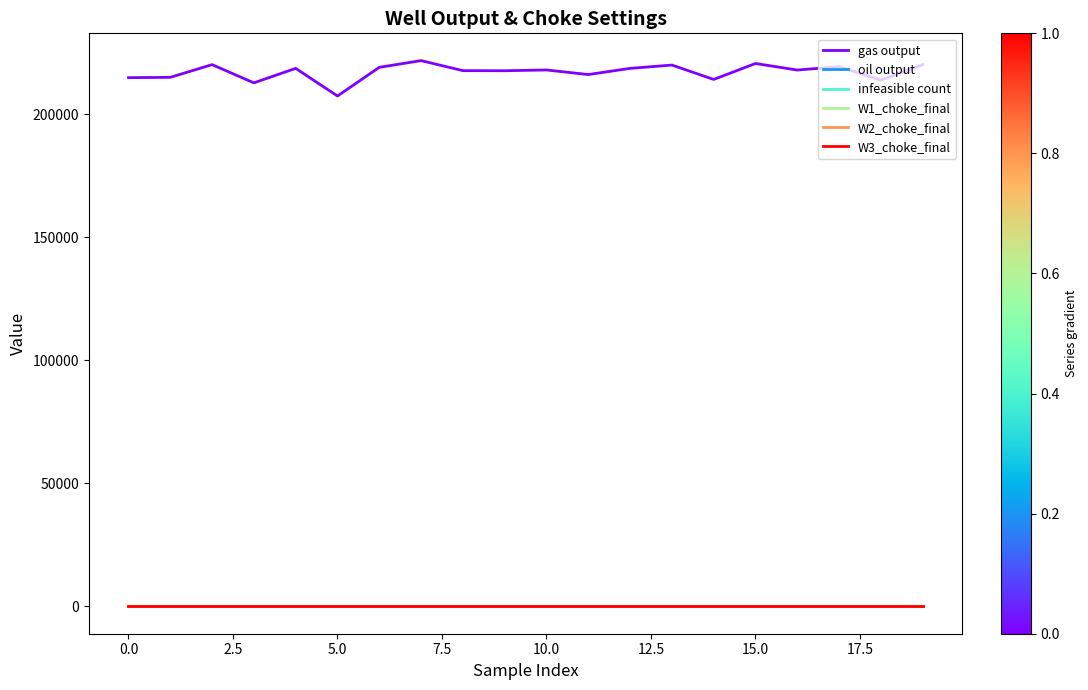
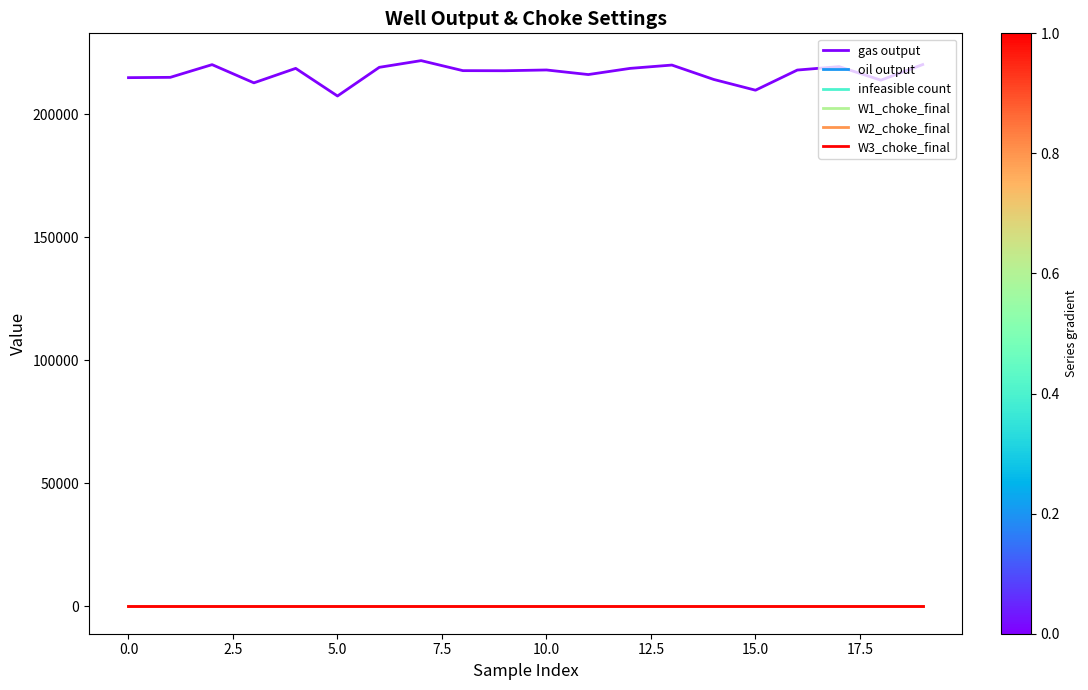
gas output, 15.0: 221000 -> 210000
